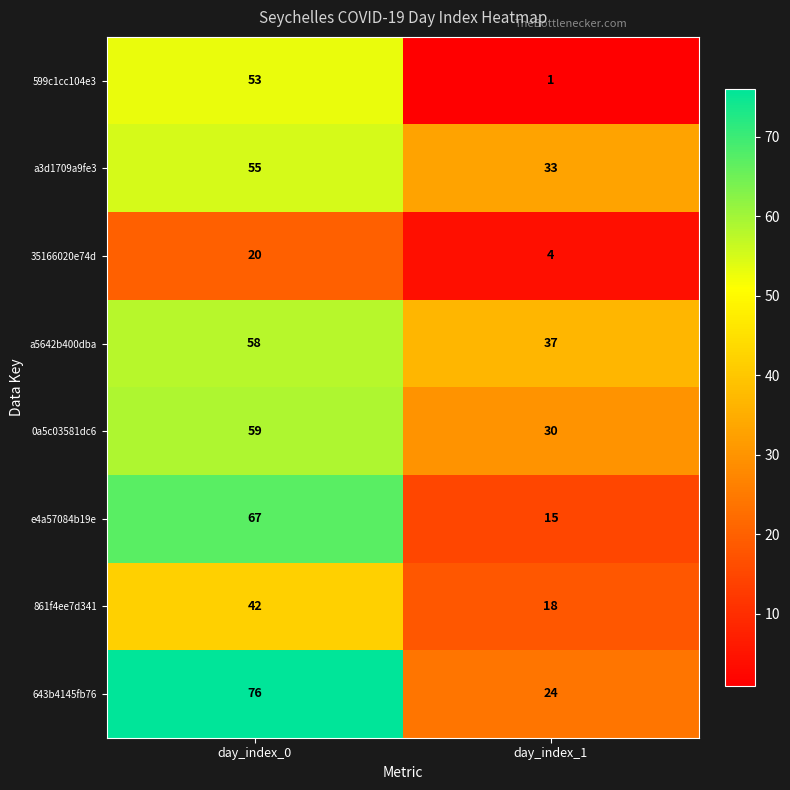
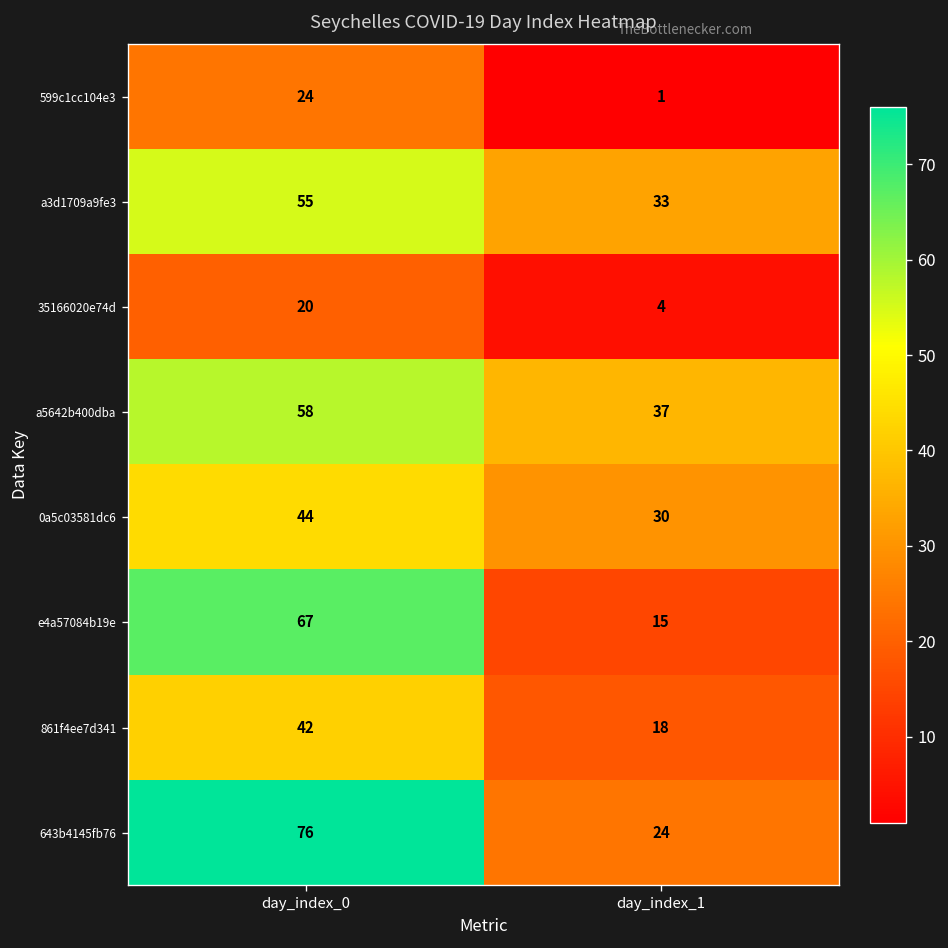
599c1cc104e3, day_index_0: 53 -> 24
0a5c03581dc6, day_index_0: 59 -> 44
